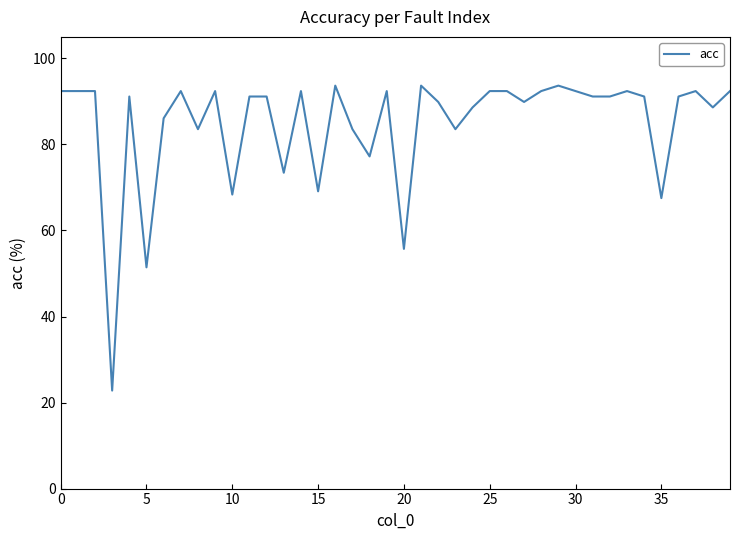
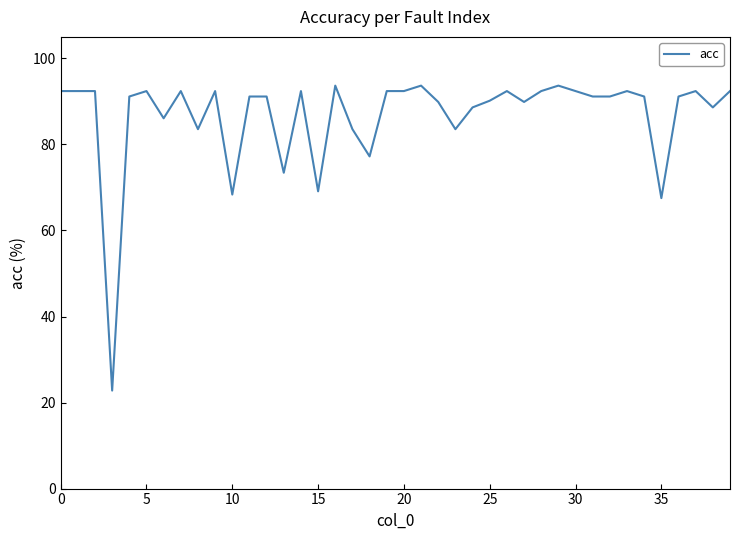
5: 51 -> 92
20: 56 -> 92
25: 92 -> 90
